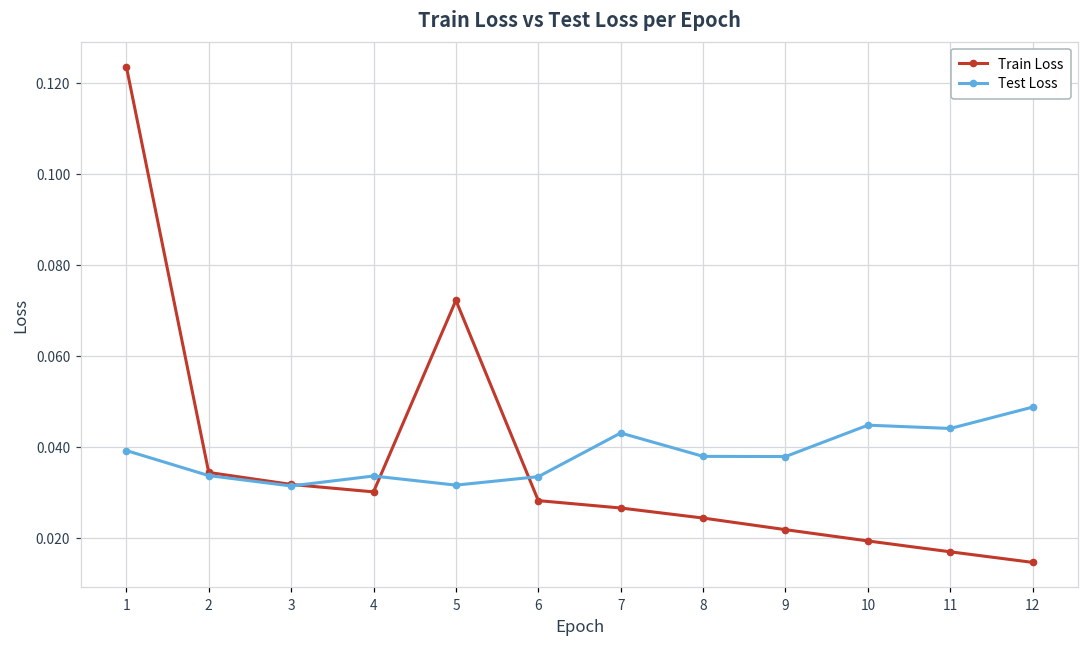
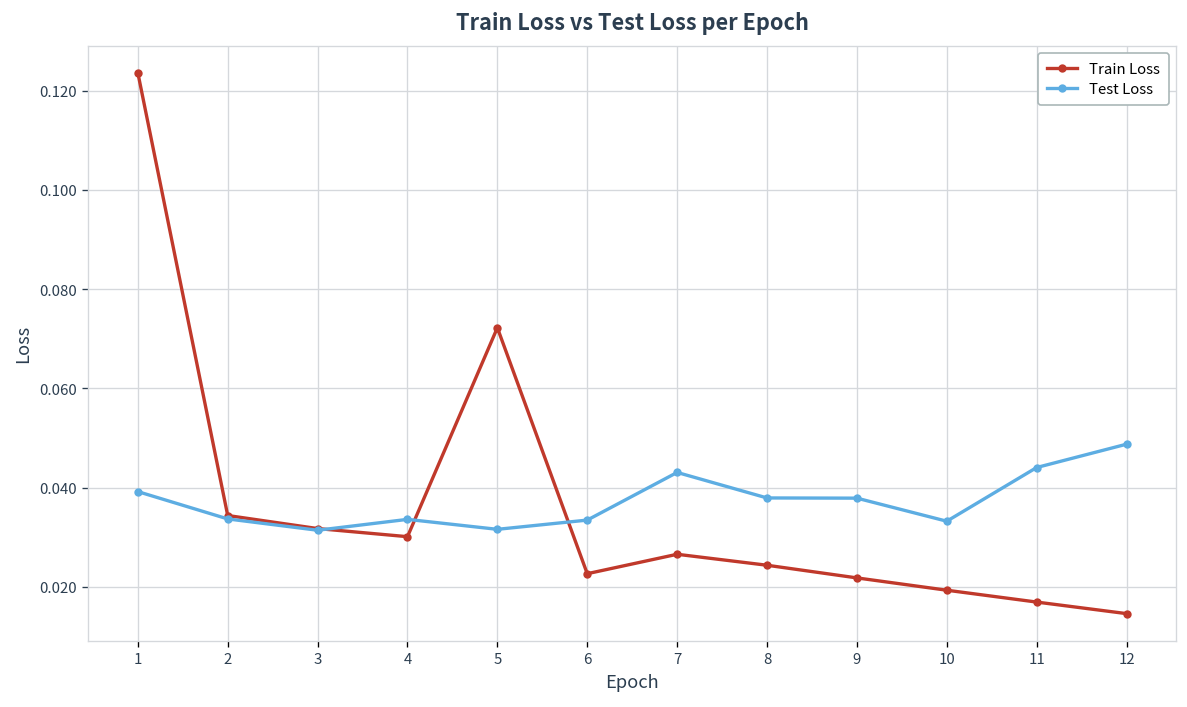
Train Loss, 6: 0.028 -> 0.023
Test Loss, 10: 0.045 -> 0.033
